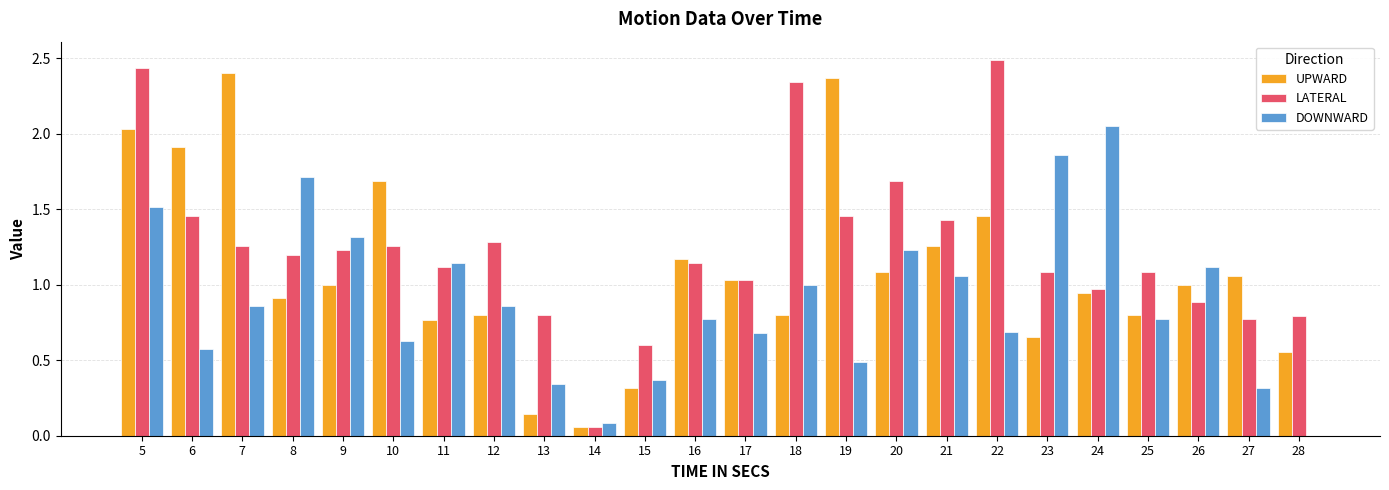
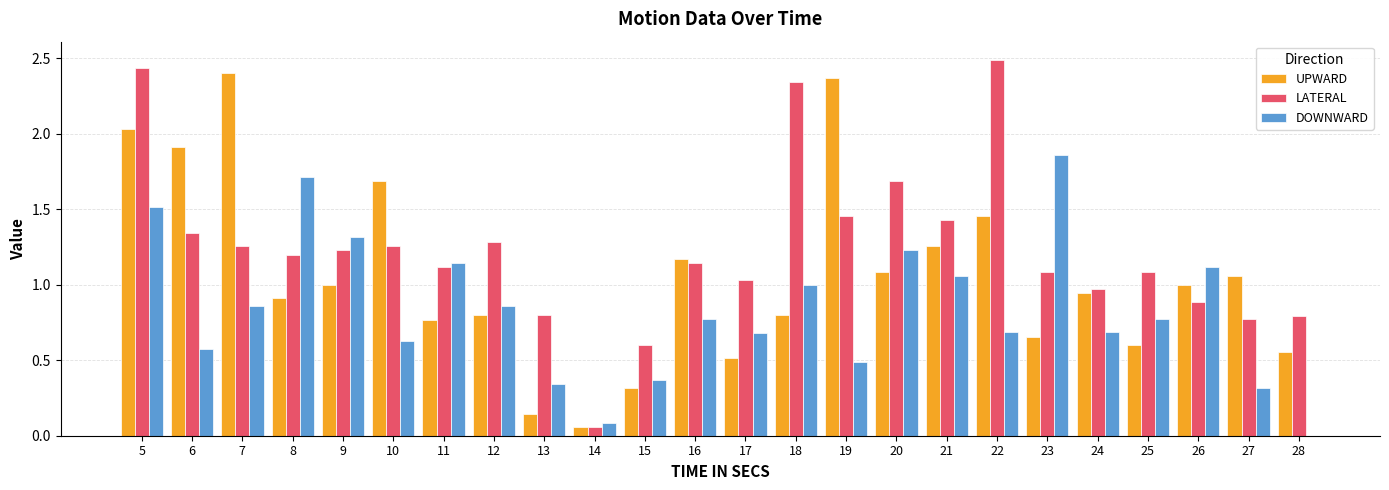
LATERAL, 6: 1.45 -> 1.34
UPWARD, 17: 1.03 -> 0.51
DOWNWARD, 24: 2.05 -> 0.69
UPWARD, 25: 0.8 -> 0.6
